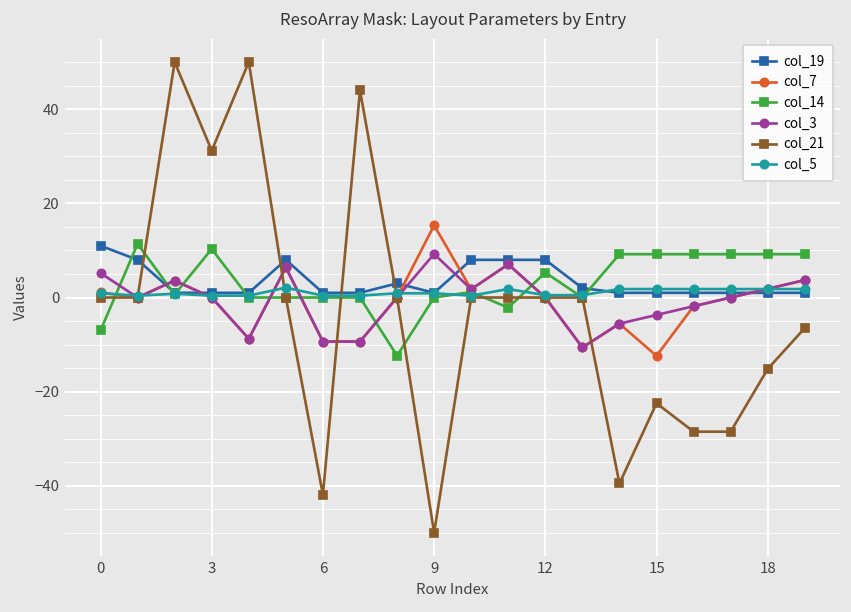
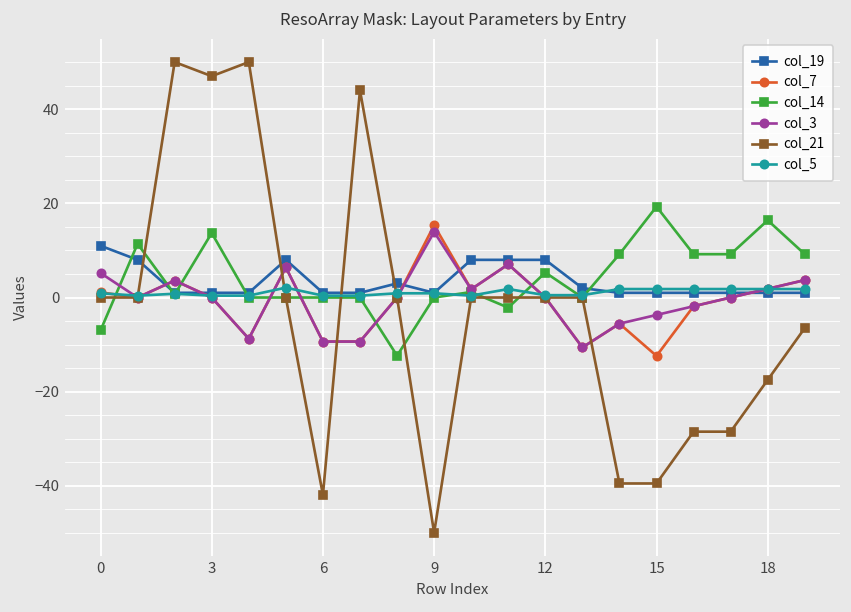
col_14, 3: 10 -> 14
col_21, 3: 31 -> 47
col_3, 9: 9 -> 14
col_14, 15: 9 -> 19
col_21, 15: -22 -> -39
col_14, 18: 9 -> 16
col_21, 18: -15 -> -17
